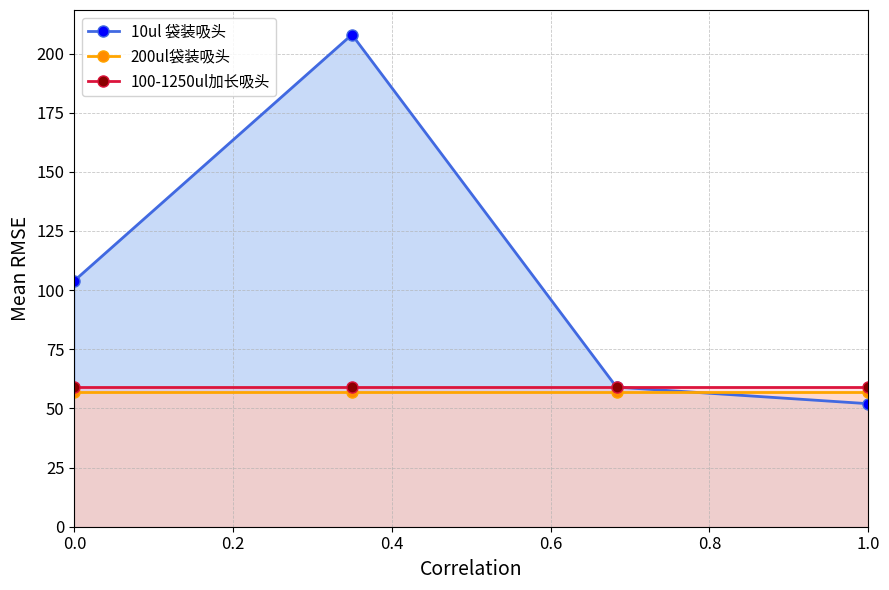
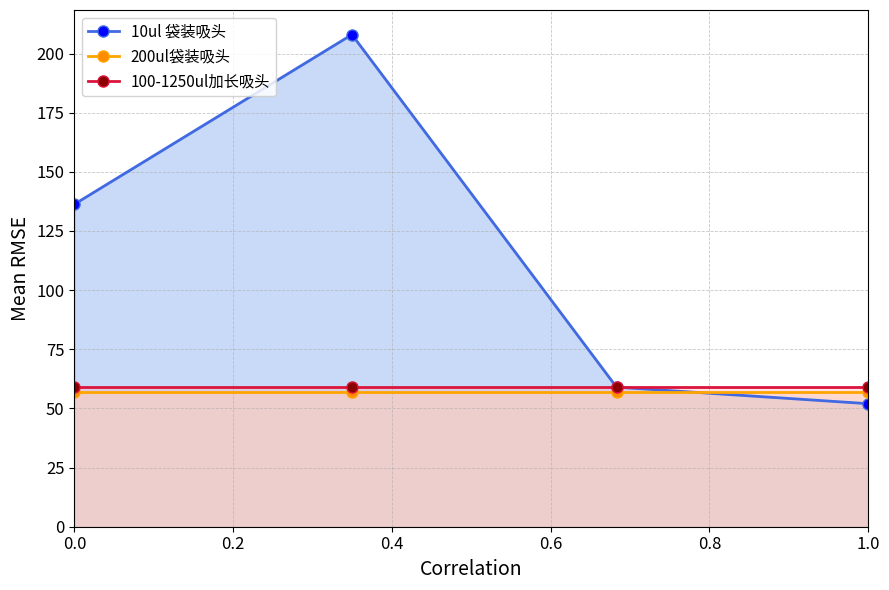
10ul 袋装吸头, 0.0: 104 -> 136
